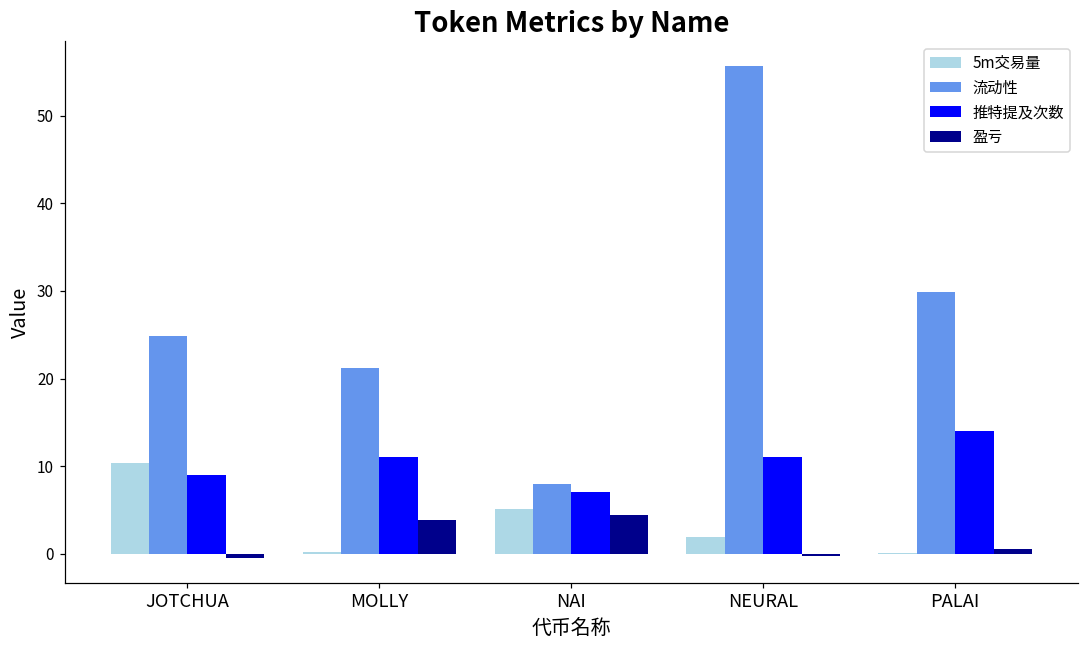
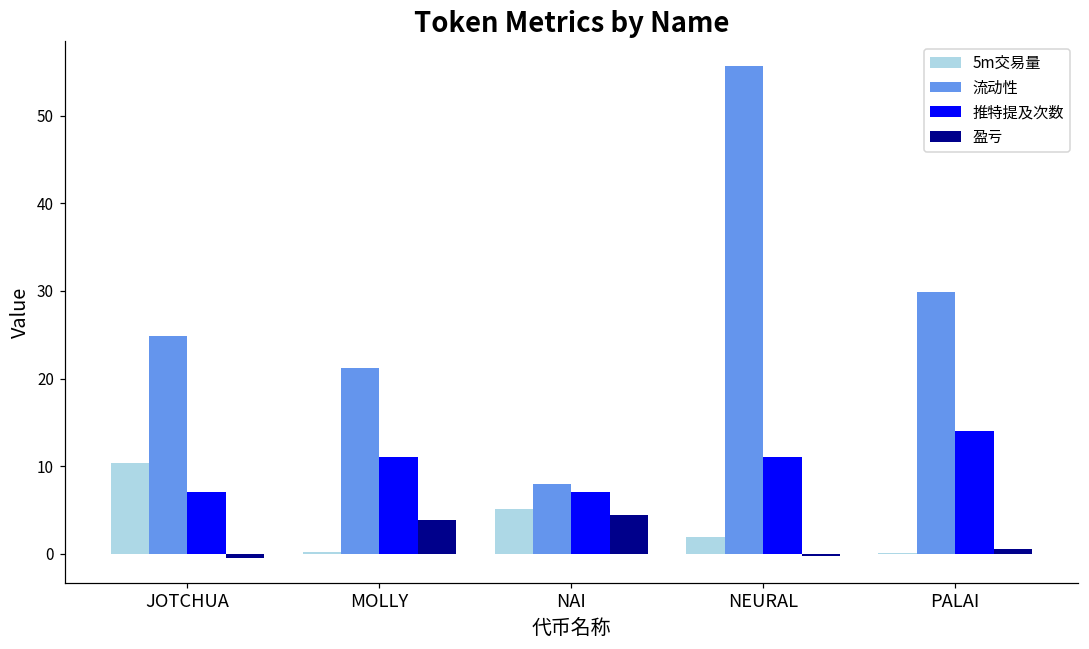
推特提及次数, JOTCHUA: 9 -> 7
